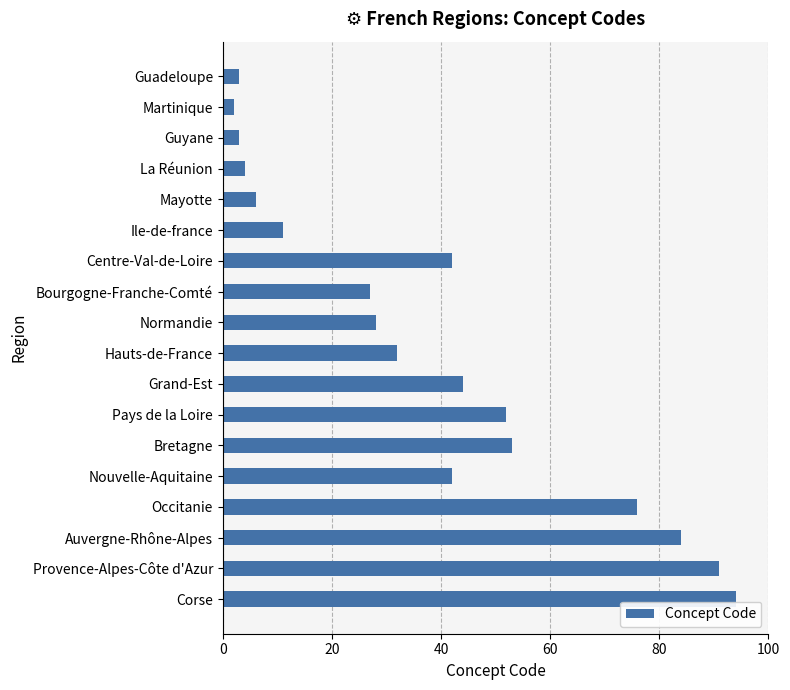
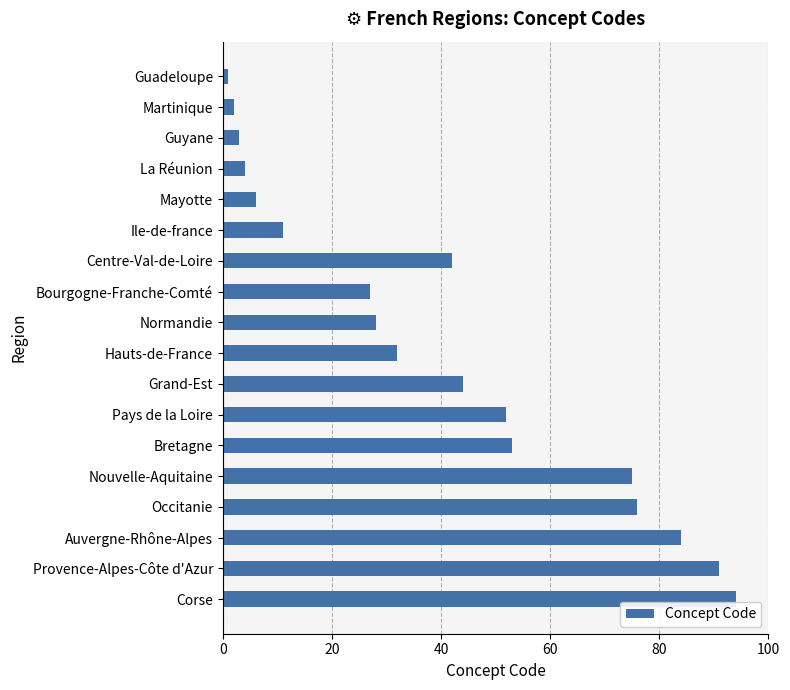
Guadeloupe: 3 -> 1
Nouvelle-Aquitaine: 42 -> 75
